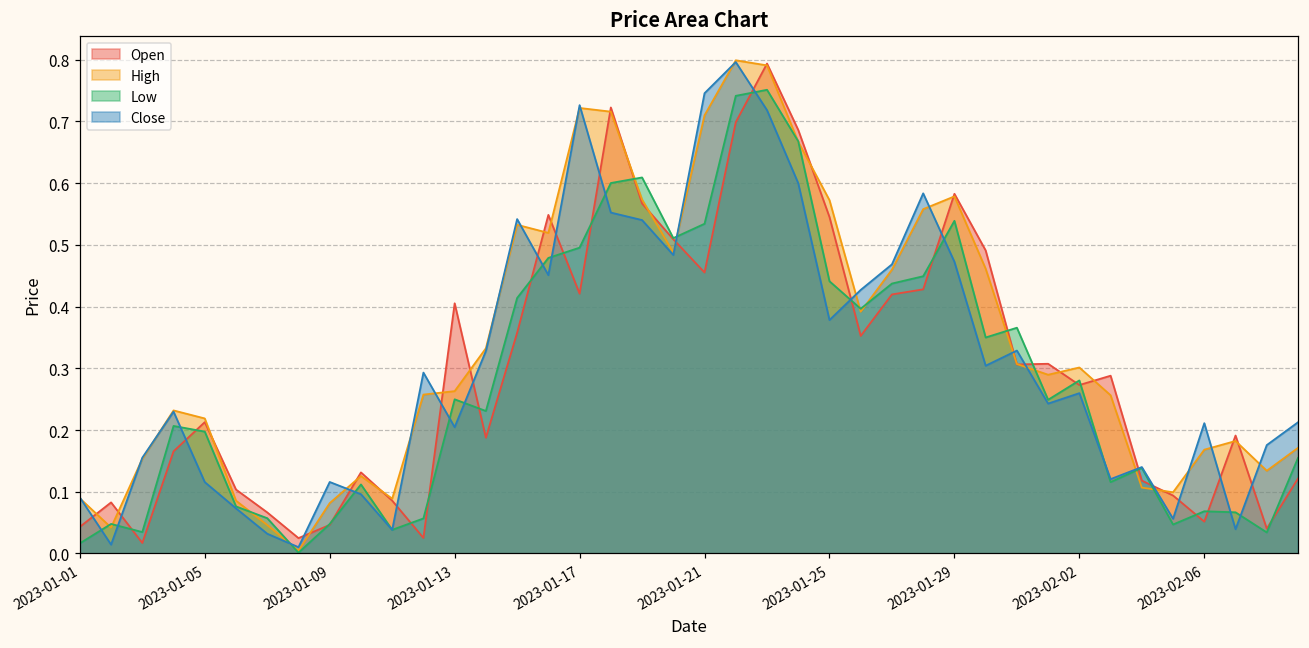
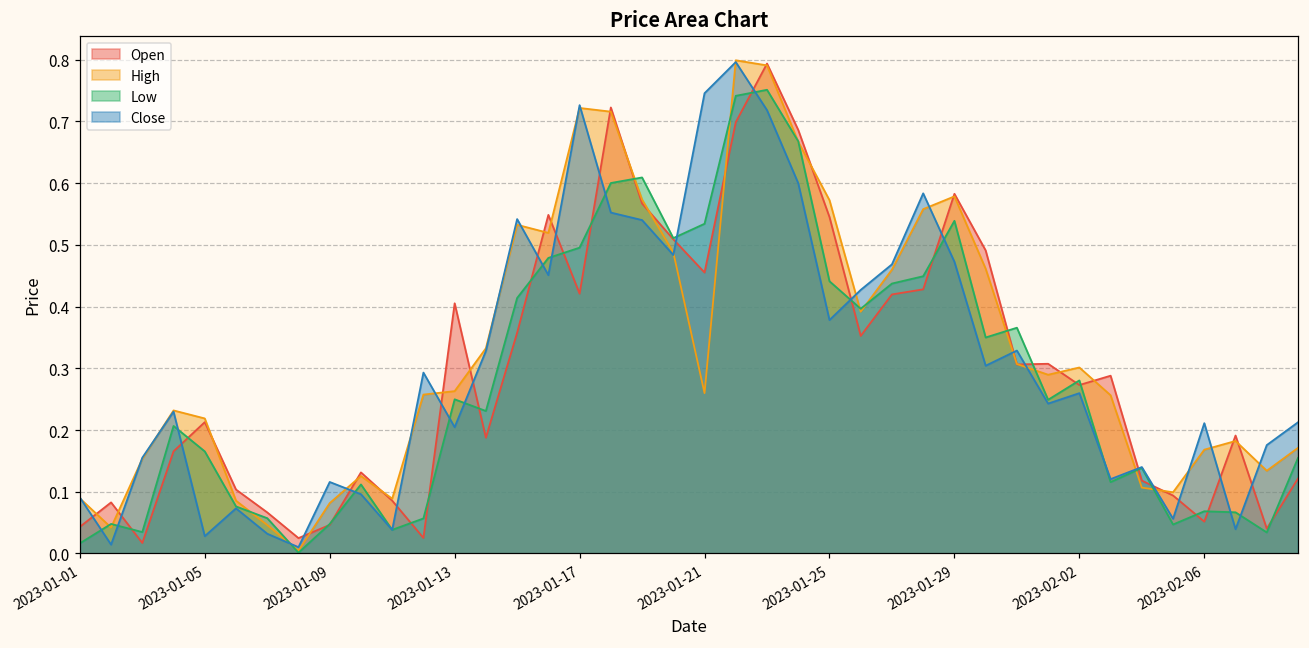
Low, 2023-01-05: 0.20 -> 0.17
Close, 2023-01-05: 0.12 -> 0.03
High, 2023-01-21: 0.71 -> 0.26
